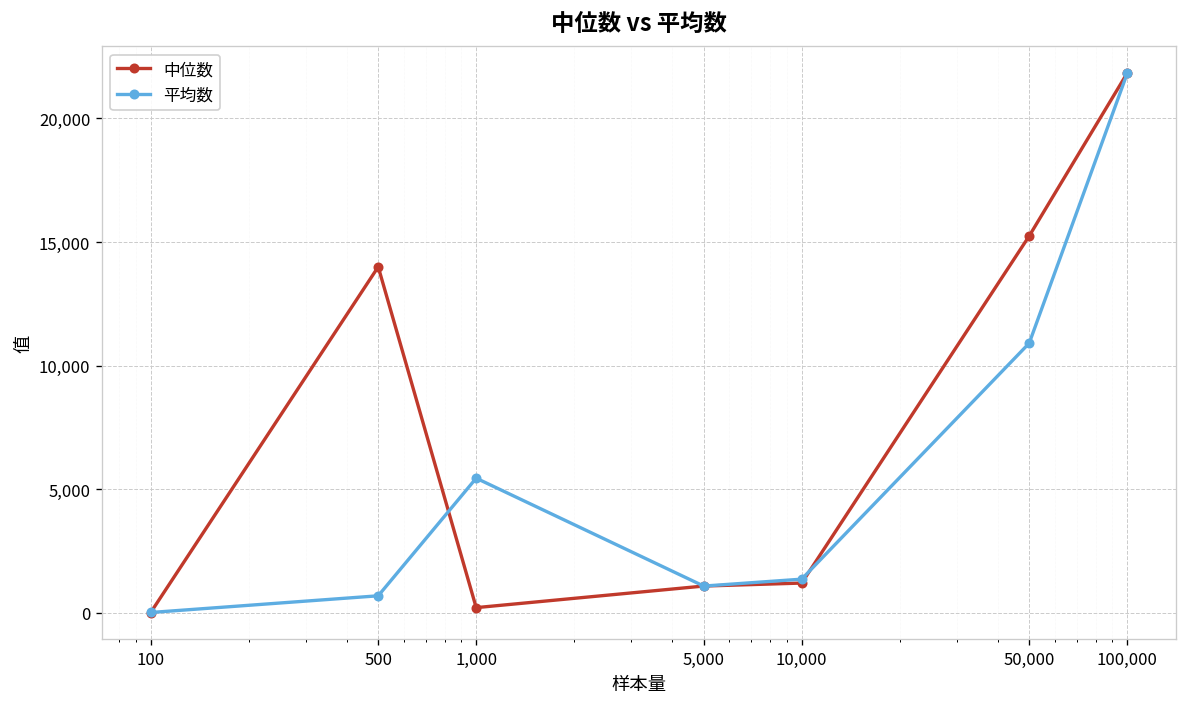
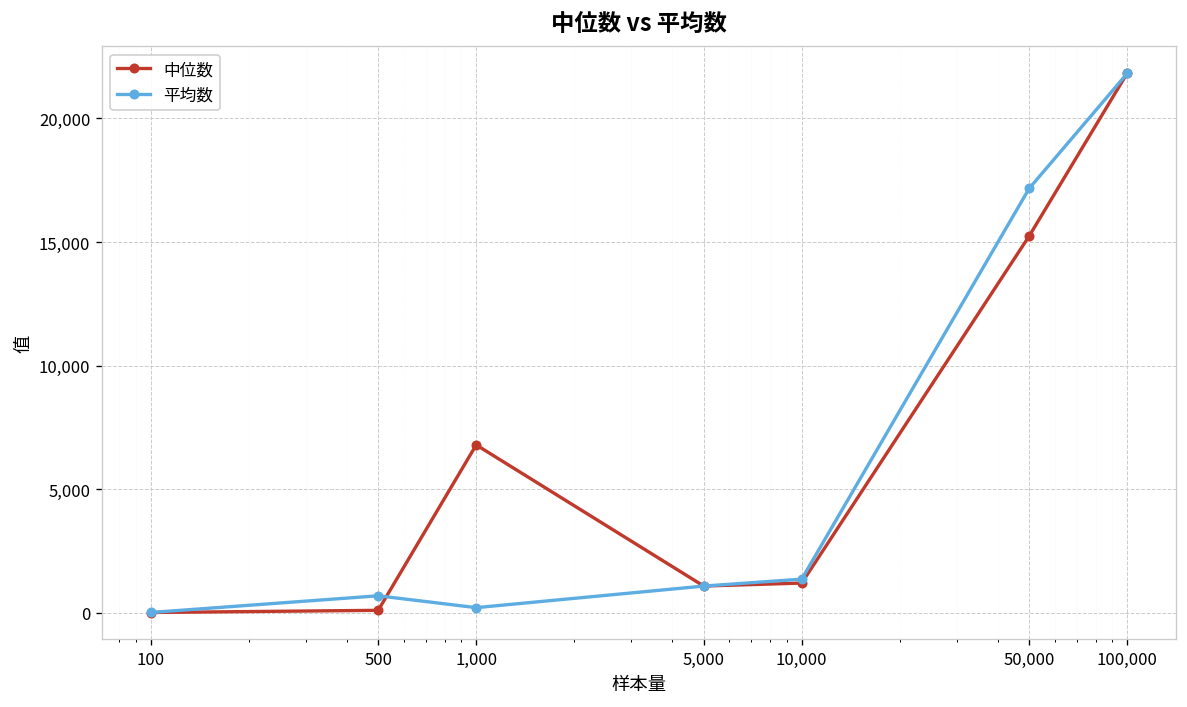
中位数, 500: 14,000 -> 100
中位数, 1,000: 200 -> 6,800
平均数, 1,000: 5,500 -> 200
平均数, 50,000: 10,900 -> 17,200
